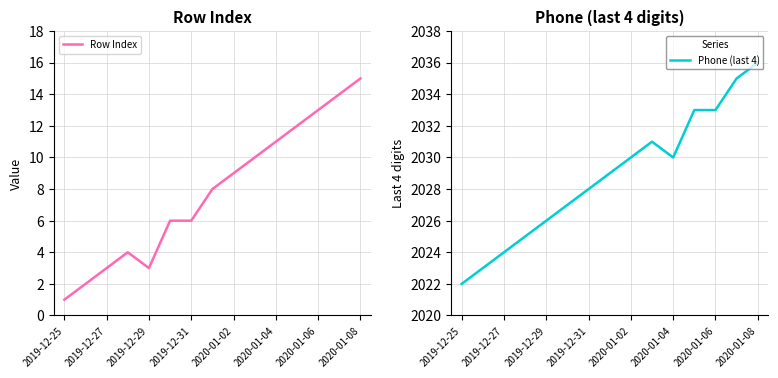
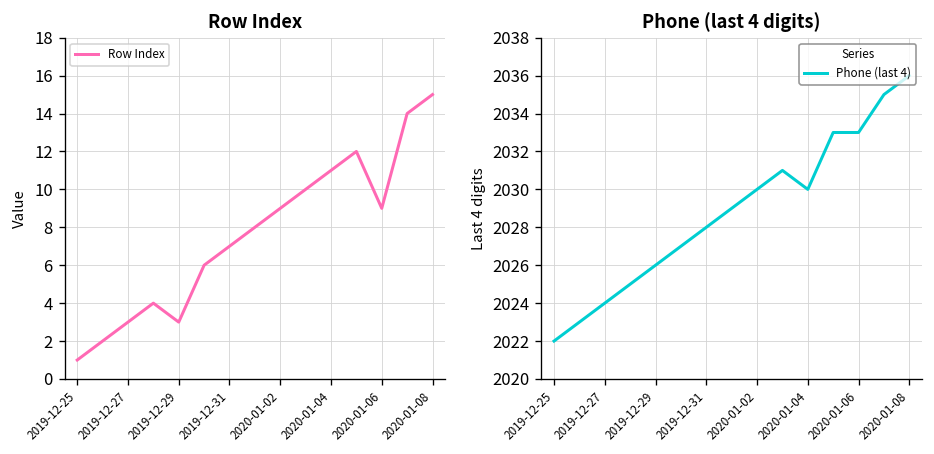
Row Index, 2019-12-31: 6 -> 7
Row Index, 2020-01-06: 13 -> 9
